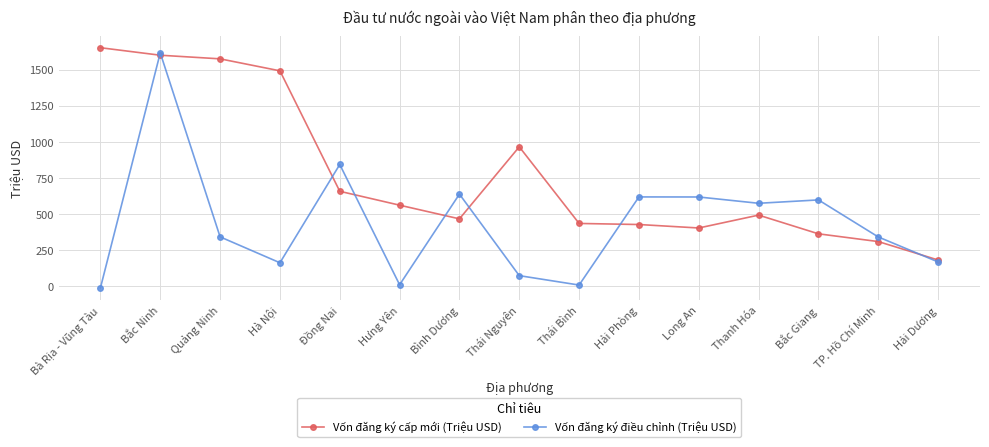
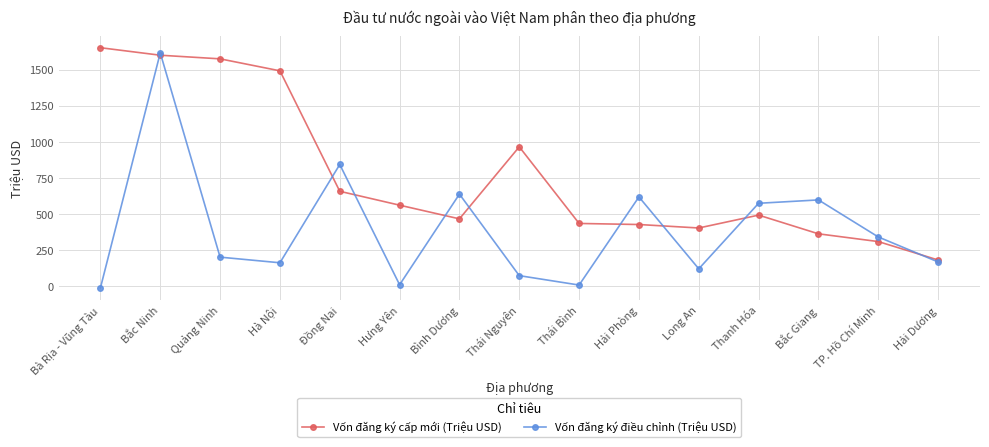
Vốn đăng ký điều chỉnh (Triệu USD), Quảng Ninh: 340 -> 200
Vốn đăng ký điều chỉnh (Triệu USD), Long An: 620 -> 120
